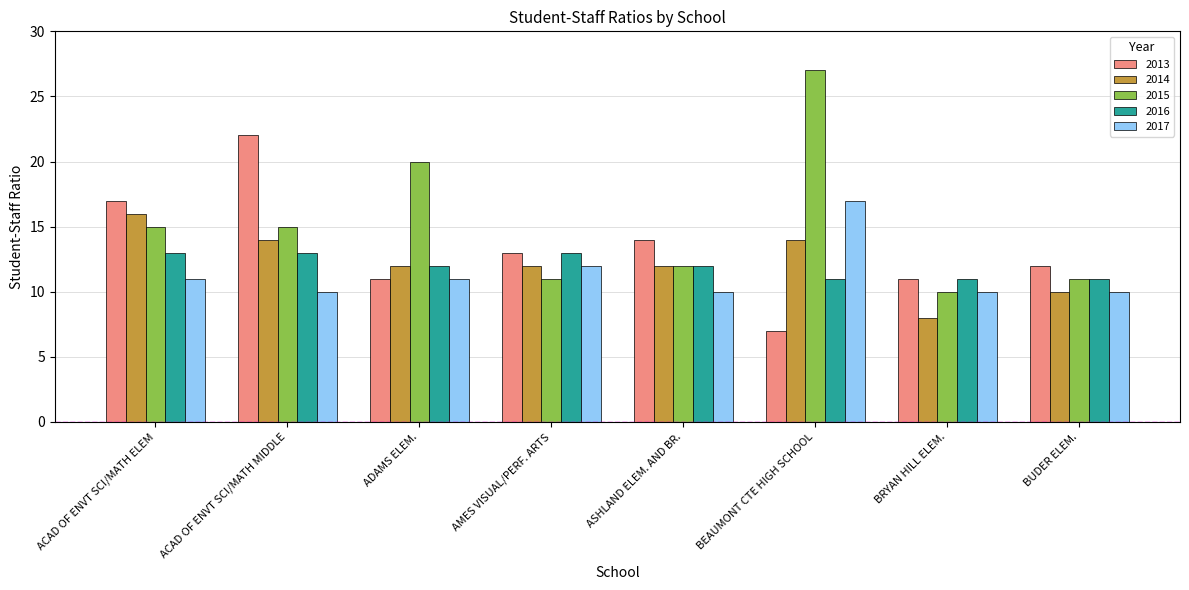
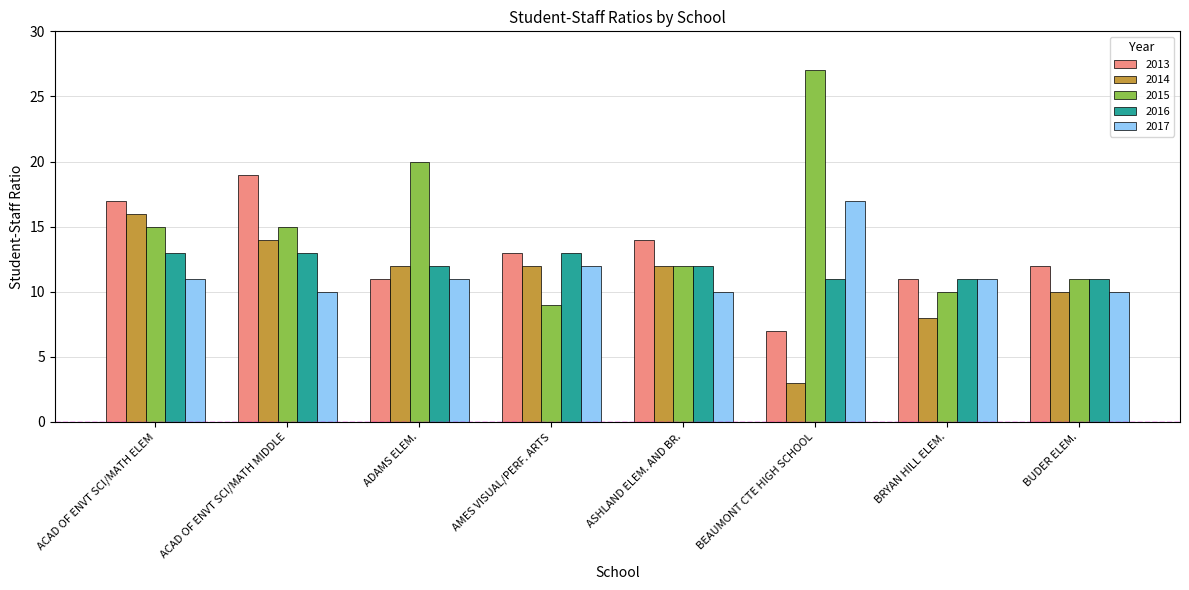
2013, ACAD OF ENVT SCI/MATH MIDDLE: 22 -> 19
2015, AMES VISUAL/PERF. ARTS: 11 -> 9
2014, BEAUMONT CTE HIGH SCHOOL: 14 -> 3
2017, BRYAN HILL ELEM.: 10 -> 11
